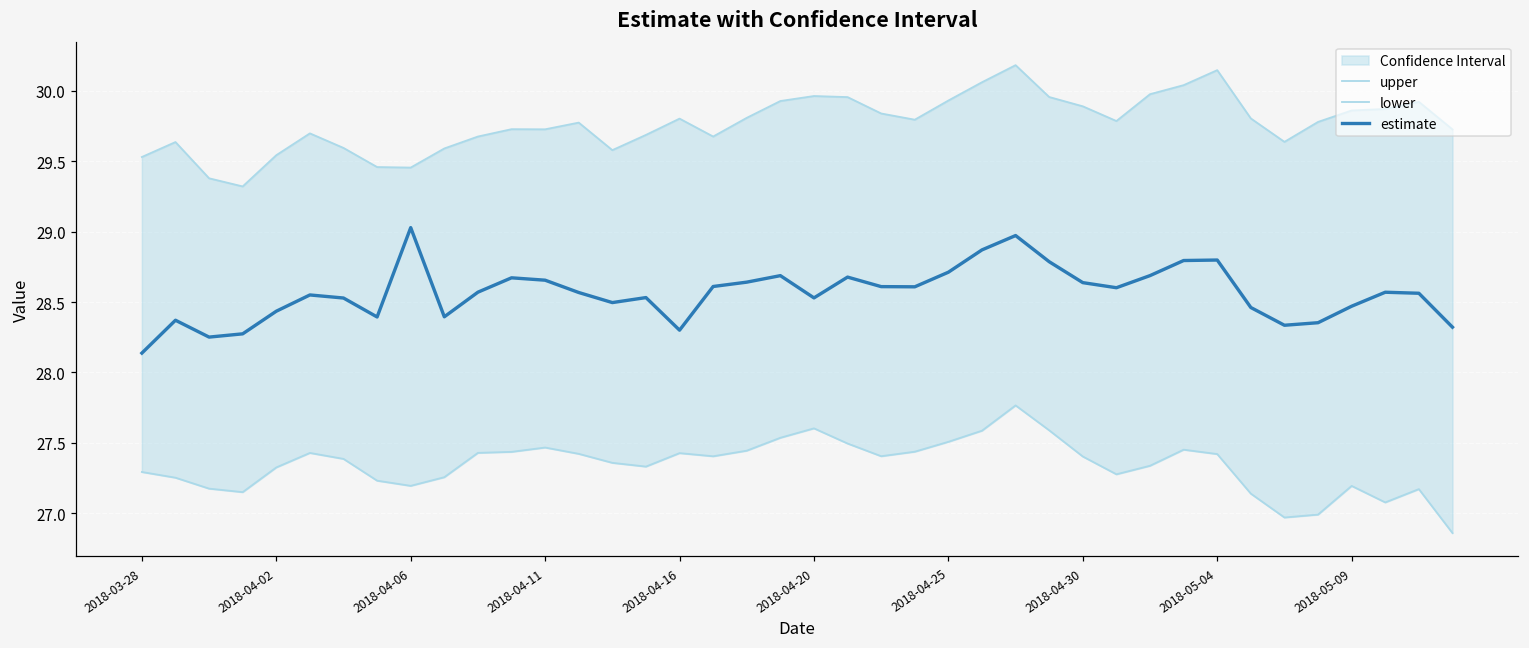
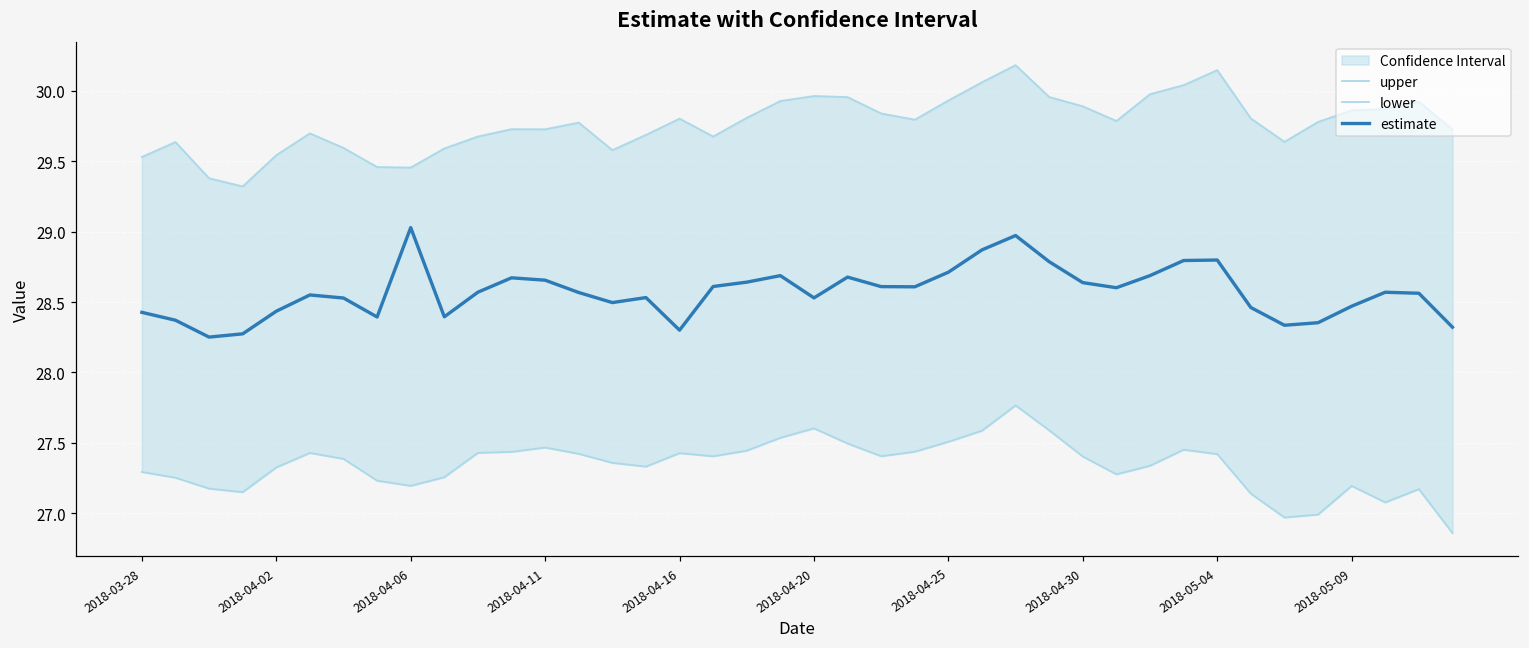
estimate, 2018-03-28: 28.14 -> 28.43
